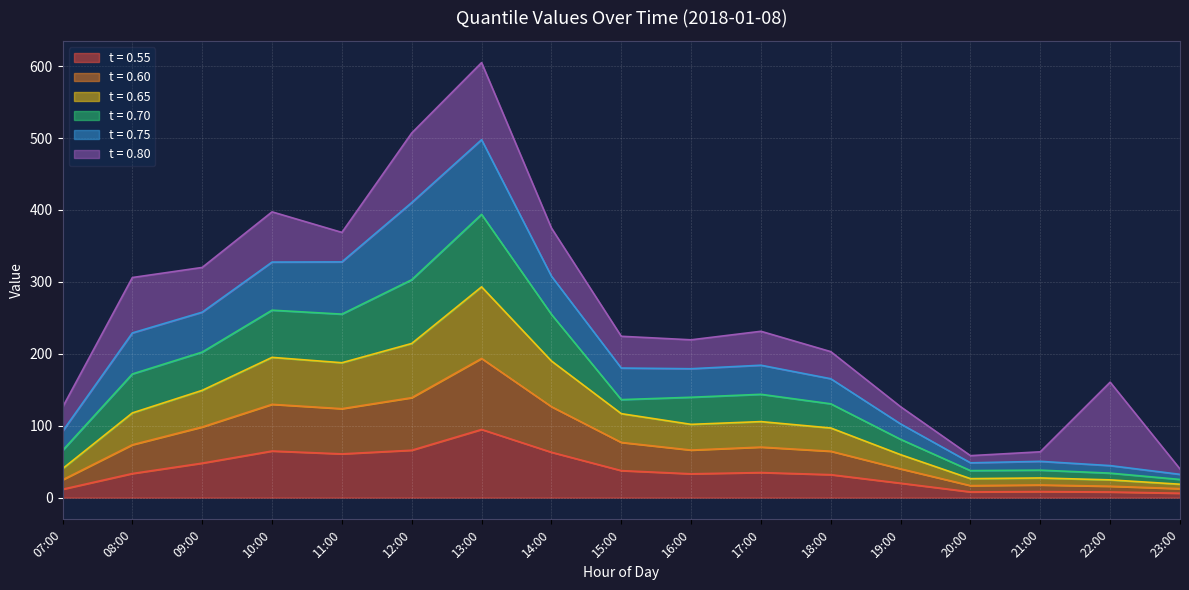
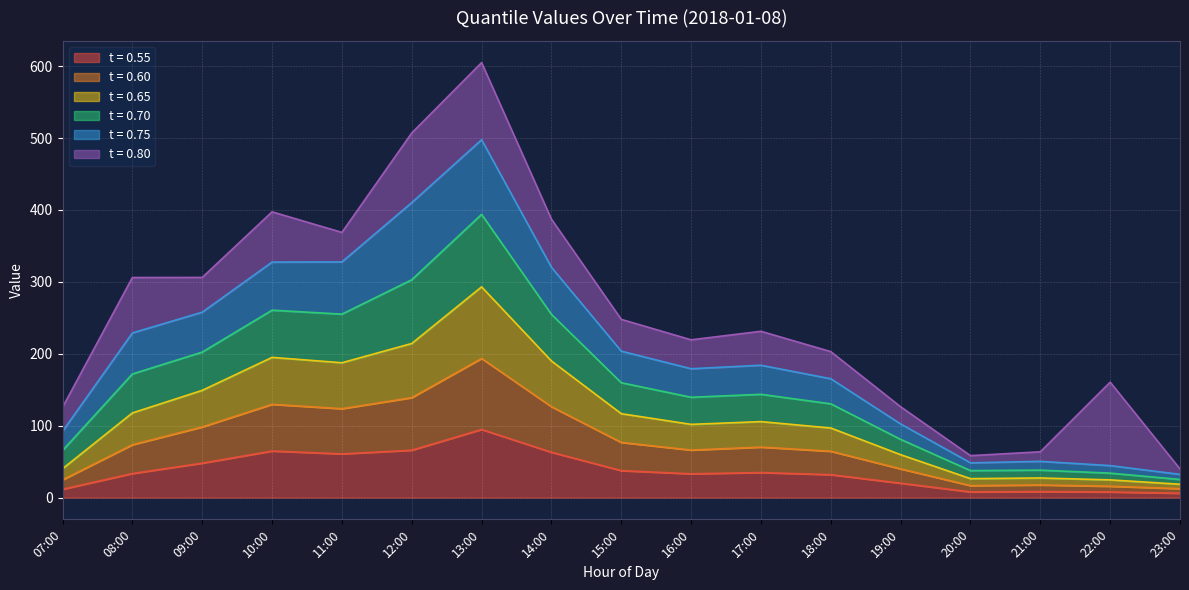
t = 0.80, 09:00: 60 -> 50
t = 0.75, 14:00: 50 -> 70
t = 0.70, 15:00: 20 -> 40
